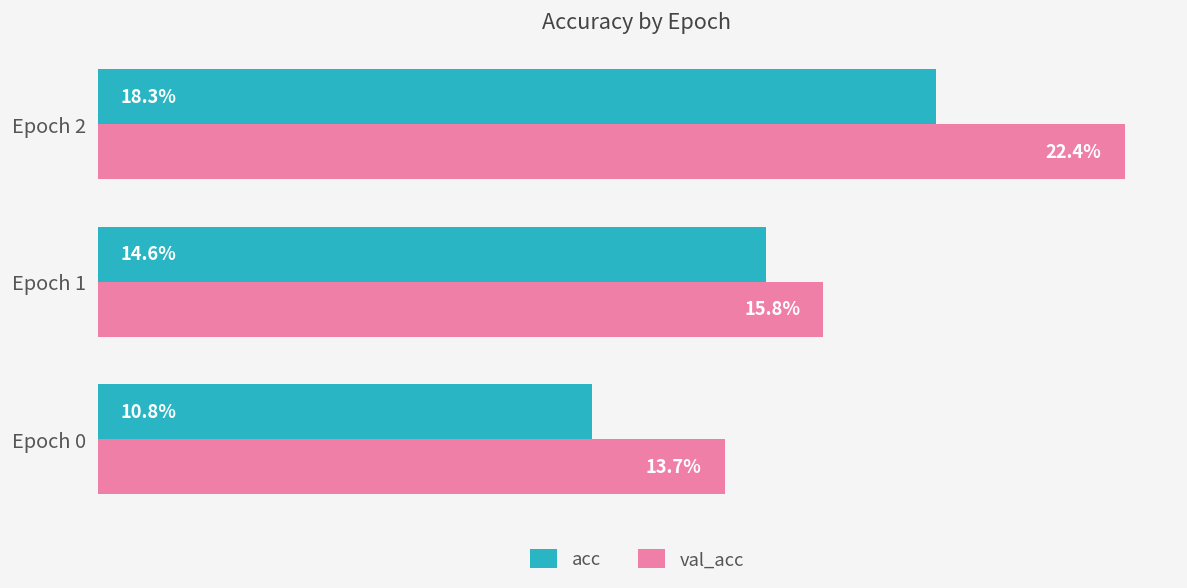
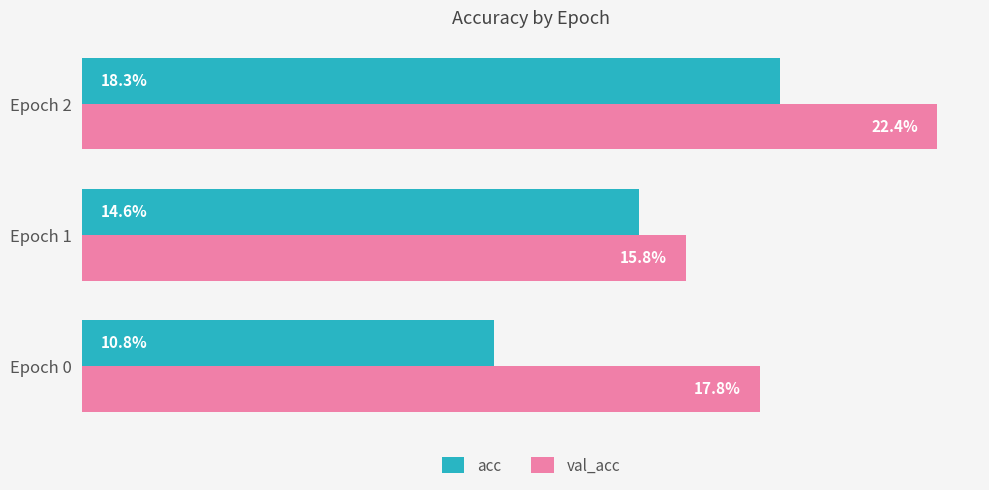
val_acc, Epoch 0: 13.7% -> 17.8%
